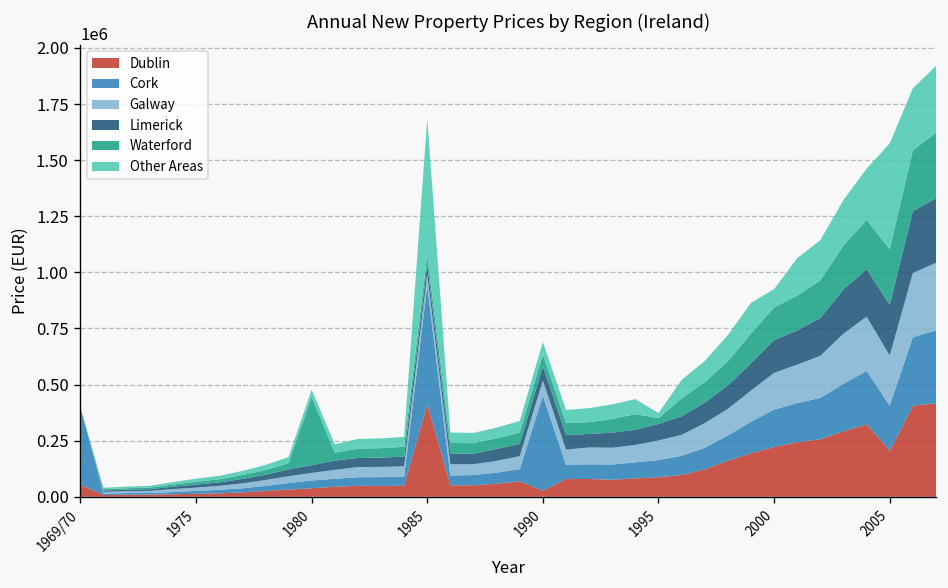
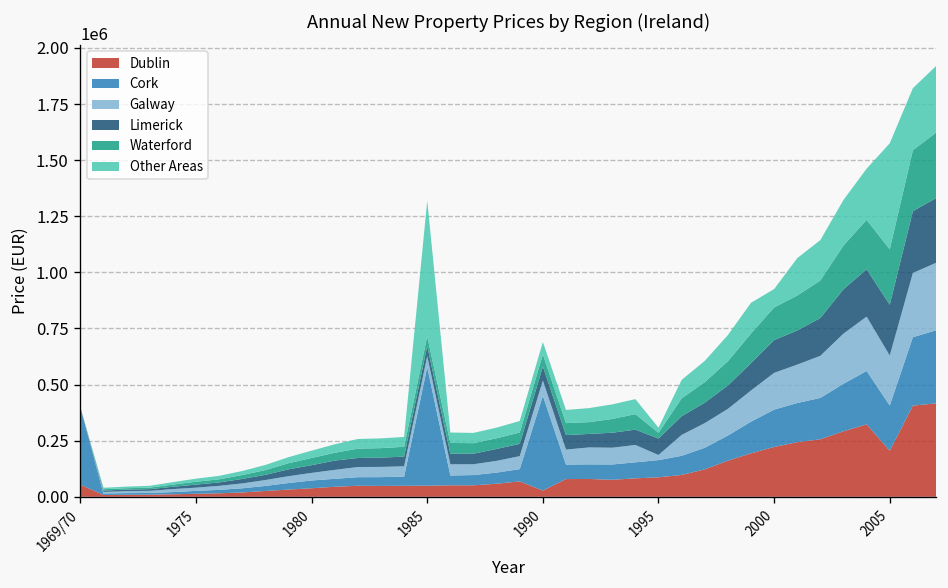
Waterford, 1980: 300000 -> 30000
Dublin, 1985: 410000 -> 50000
Galway, 1995: 90000 -> 20000
